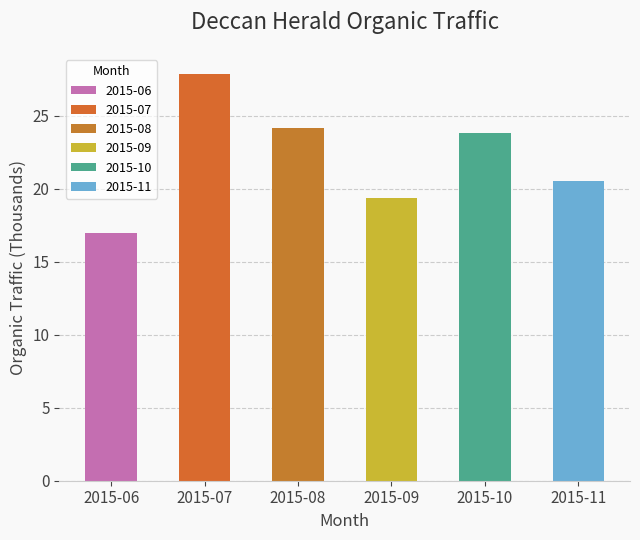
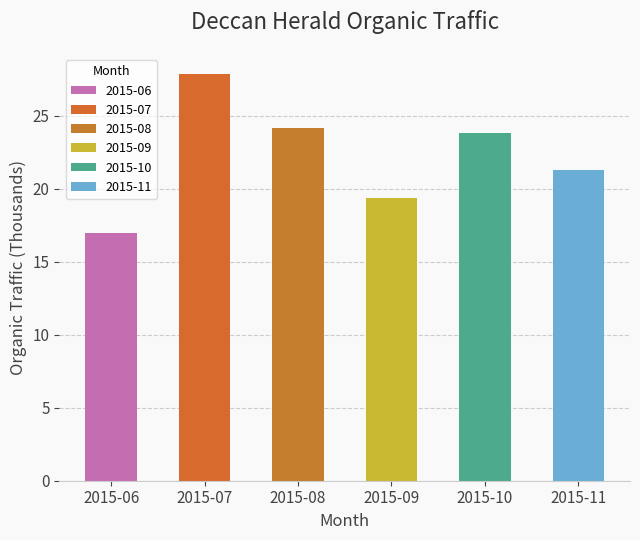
2015-11: 20.5 -> 21.3
